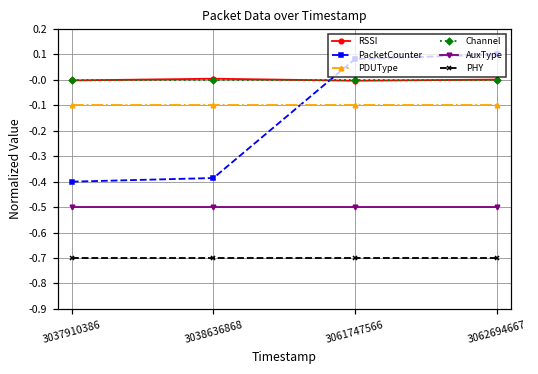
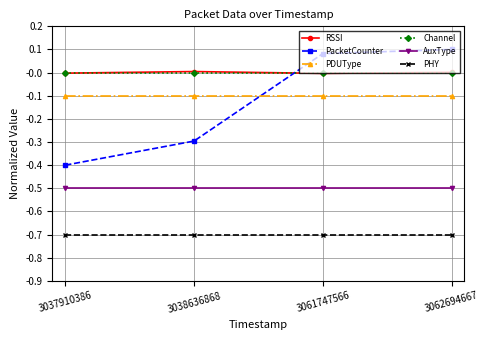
PacketCounter, 3038636868: -0.39 -> -0.30
